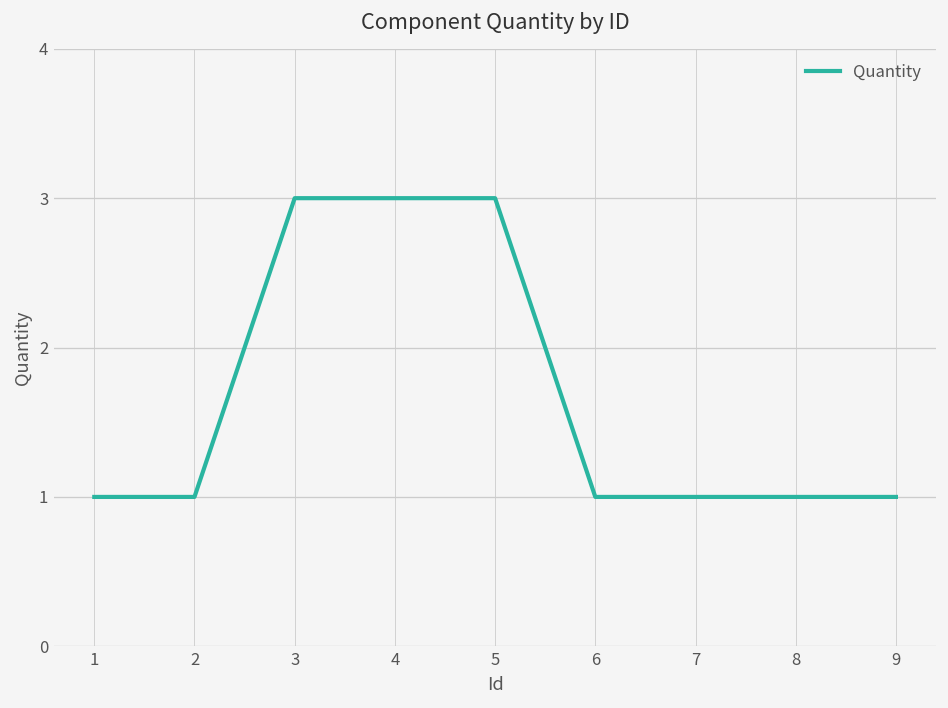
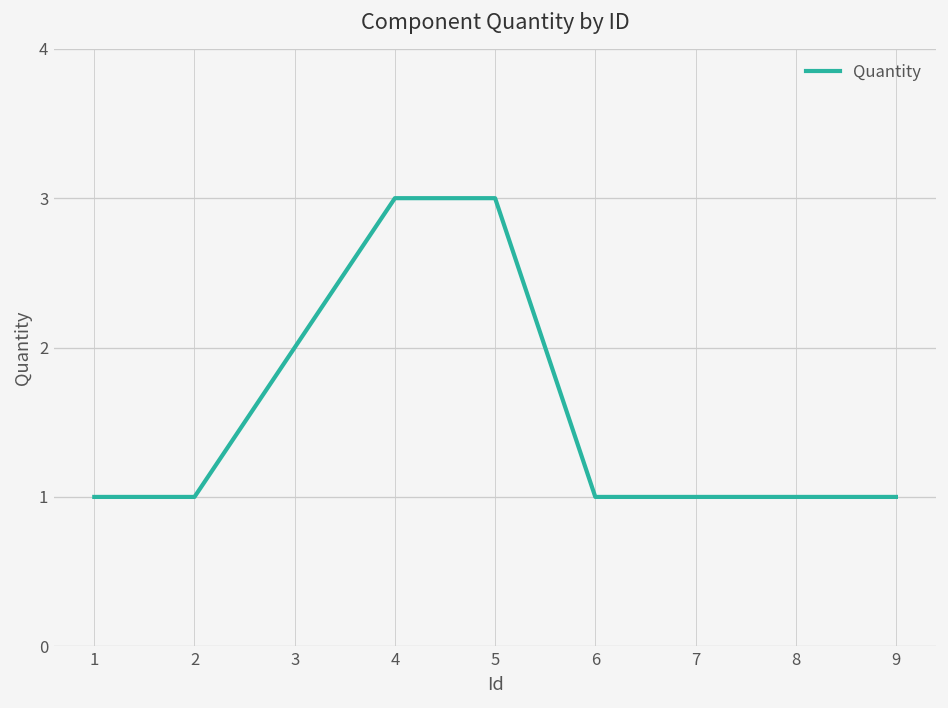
3: 3 -> 2
